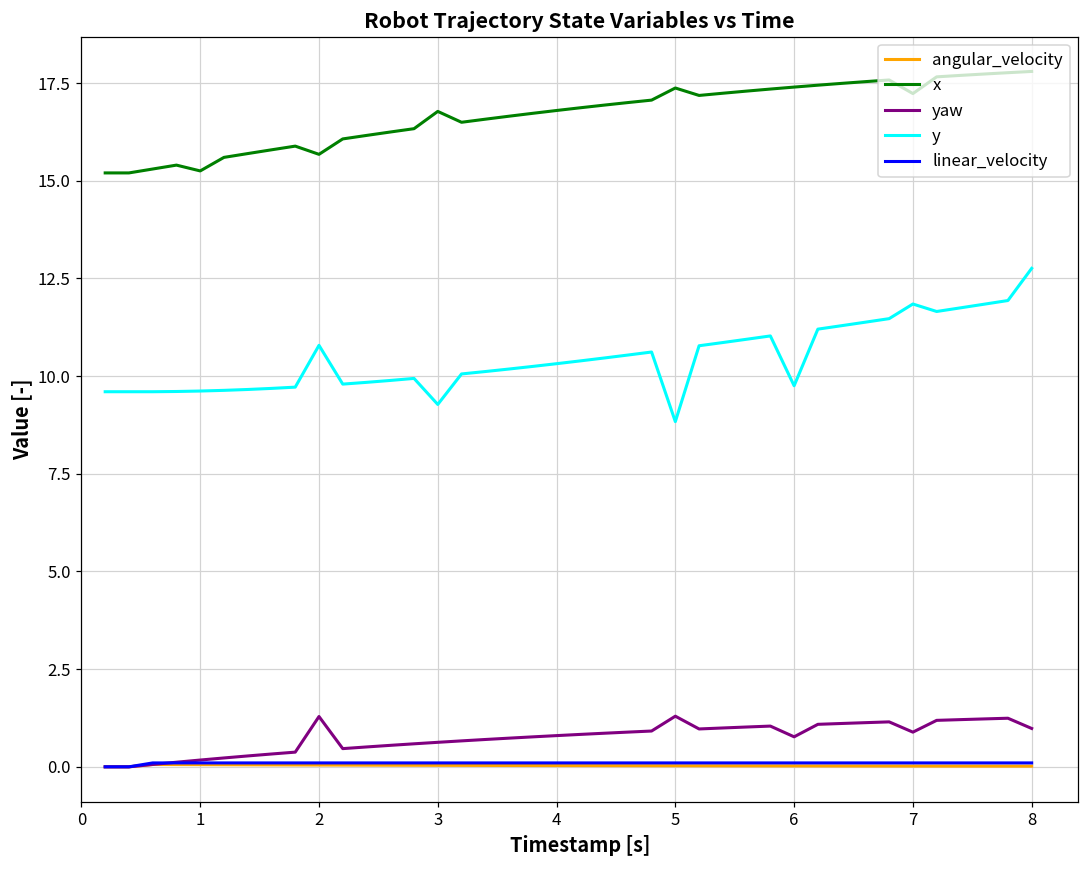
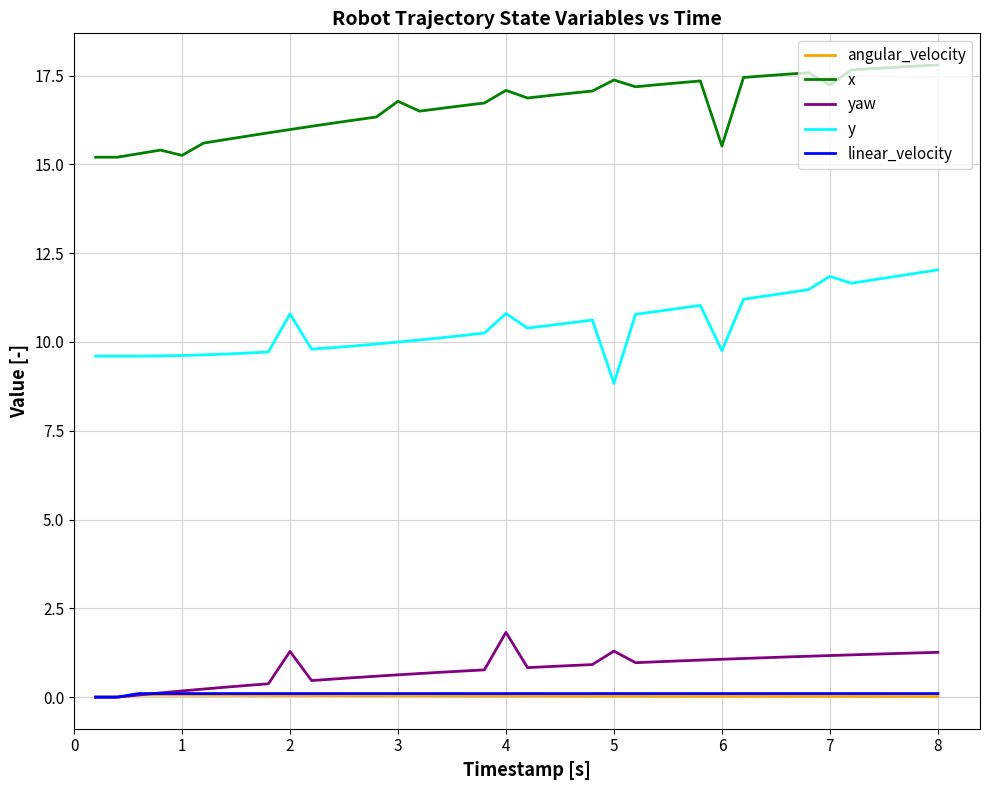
x, 2: 15.7 -> 16.0
y, 3: 9.3 -> 10.0
x, 4: 16.8 -> 17.1
yaw, 4: 0.8 -> 1.8
y, 4: 10.3 -> 10.8
x, 6: 17.4 -> 15.5
yaw, 6: 0.8 -> 1.1
yaw, 7: 0.9 -> 1.2
yaw, 8: 1.0 -> 1.3
y, 8: 12.8 -> 12.0
